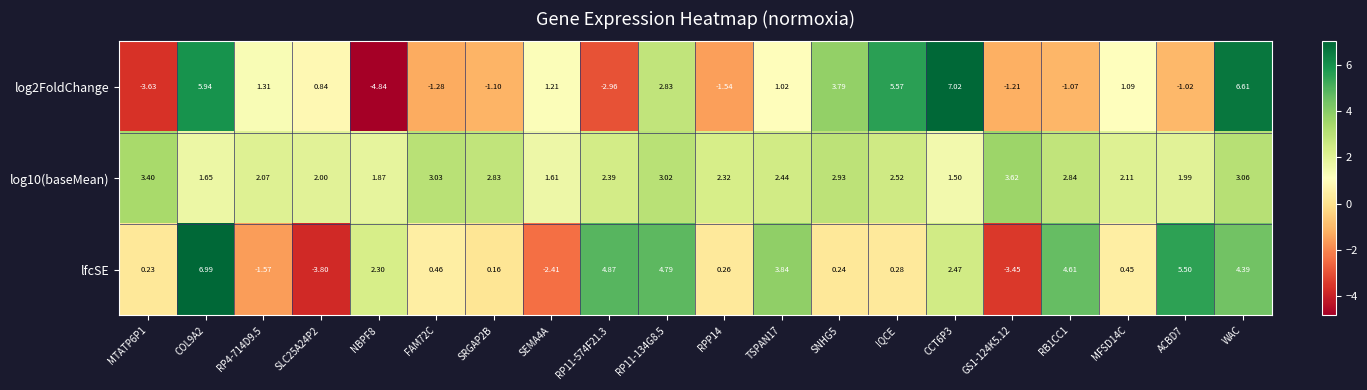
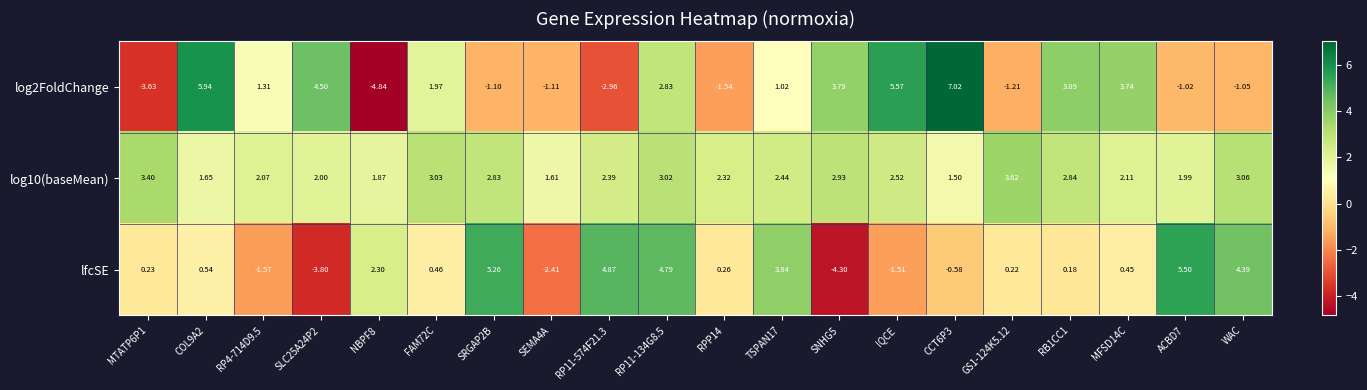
log2FoldChange, SLC25A24P2: 0.84 -> 4.50
log2FoldChange, FAM72C: -1.28 -> 1.97
log2FoldChange, SEMA4A: 1.21 -> -1.11
log2FoldChange, RB1CC1: -1.07 -> 3.89
log2FoldChange, MFSD14C: 1.09 -> 3.74
log2FoldChange, WAC: 6.61 -> -1.05
lfcSE, COL9A2: 6.99 -> 0.54
lfcSE, SRGAP2B: 0.16 -> 5.26
lfcSE, SNHG5: 0.24 -> -4.30
lfcSE, IQCE: 0.28 -> -1.51
lfcSE, CCT6P3: 2.47 -> -0.58
lfcSE, GS1-124K5.12: -3.45 -> 0.22
lfcSE, RB1CC1: 4.61 -> 0.18
